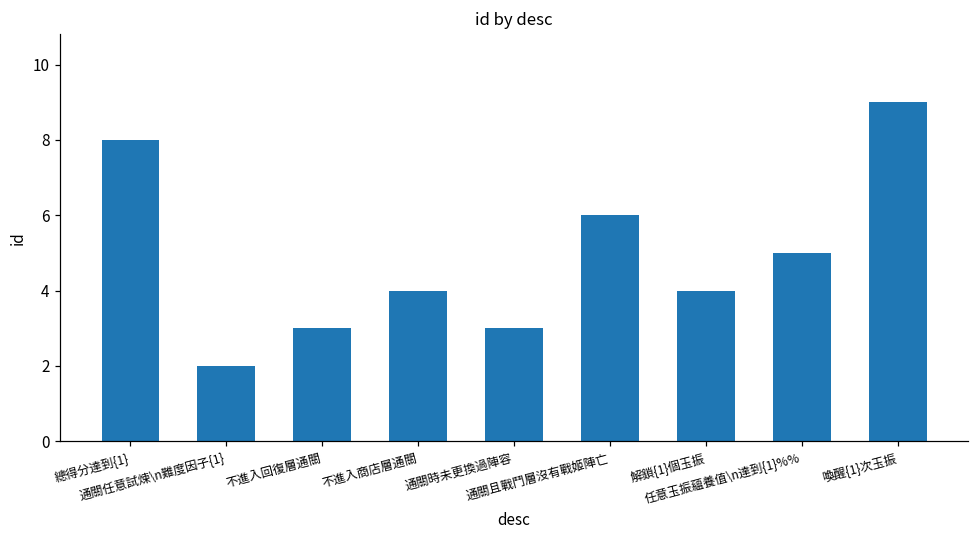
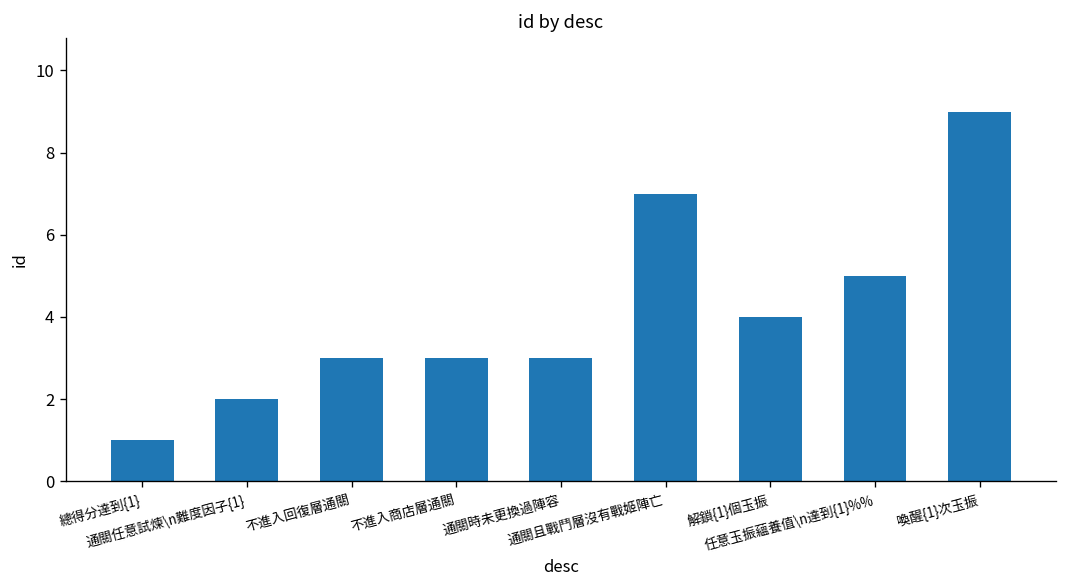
總得分達到{1}: 8 -> 1
不進入商店層通關: 4 -> 3
通關且戰鬥層沒有戰姬陣亡: 6 -> 7
